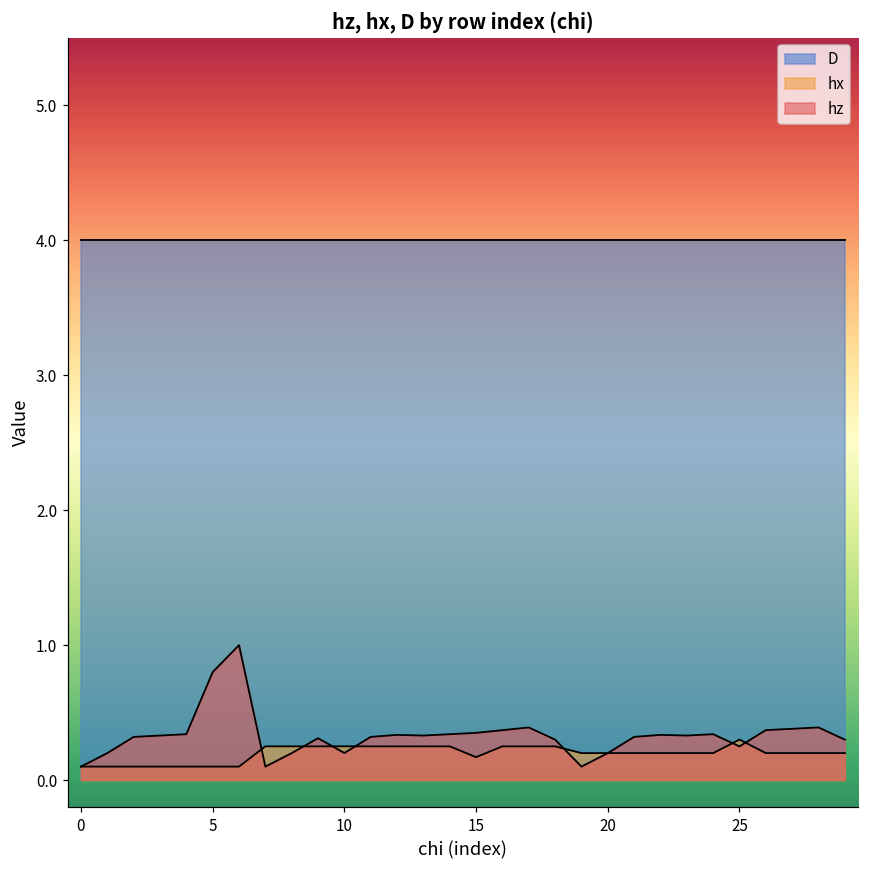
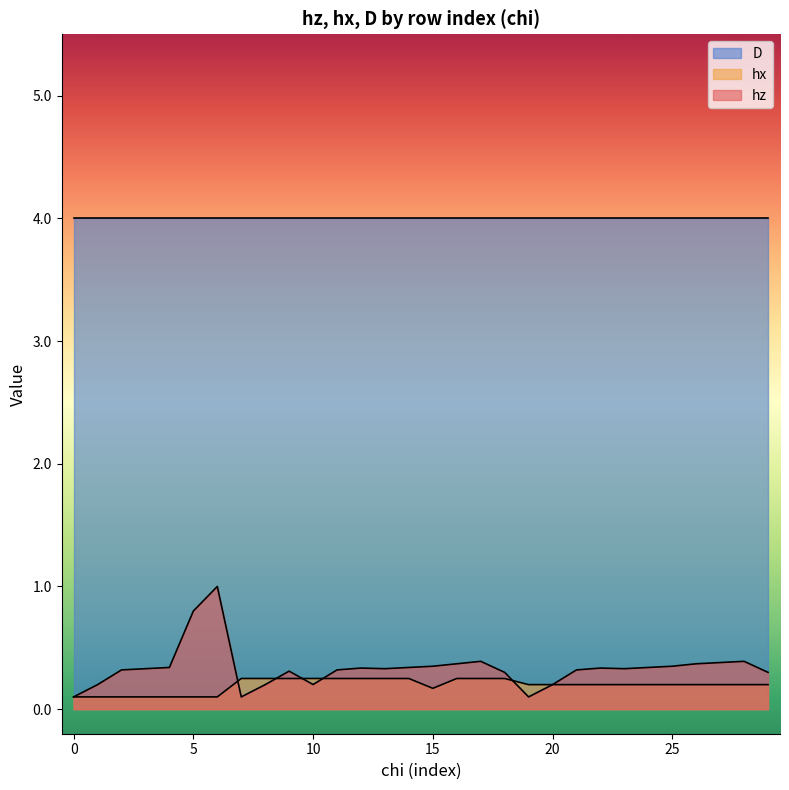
hx, 25: 0.3 -> 0.2
hz, 25: 0.25 -> 0.35
